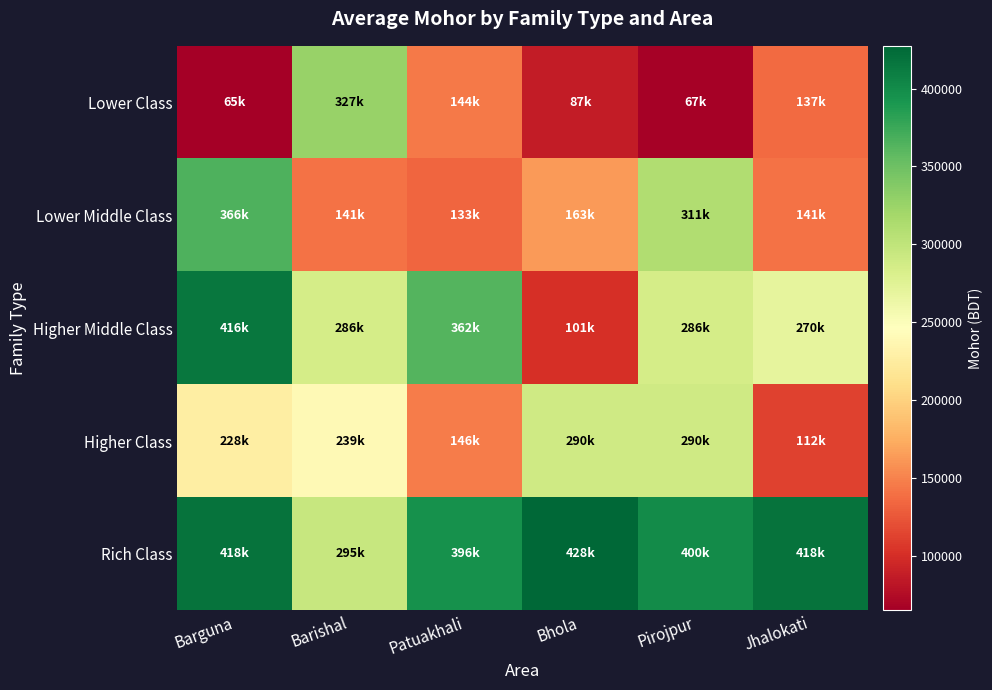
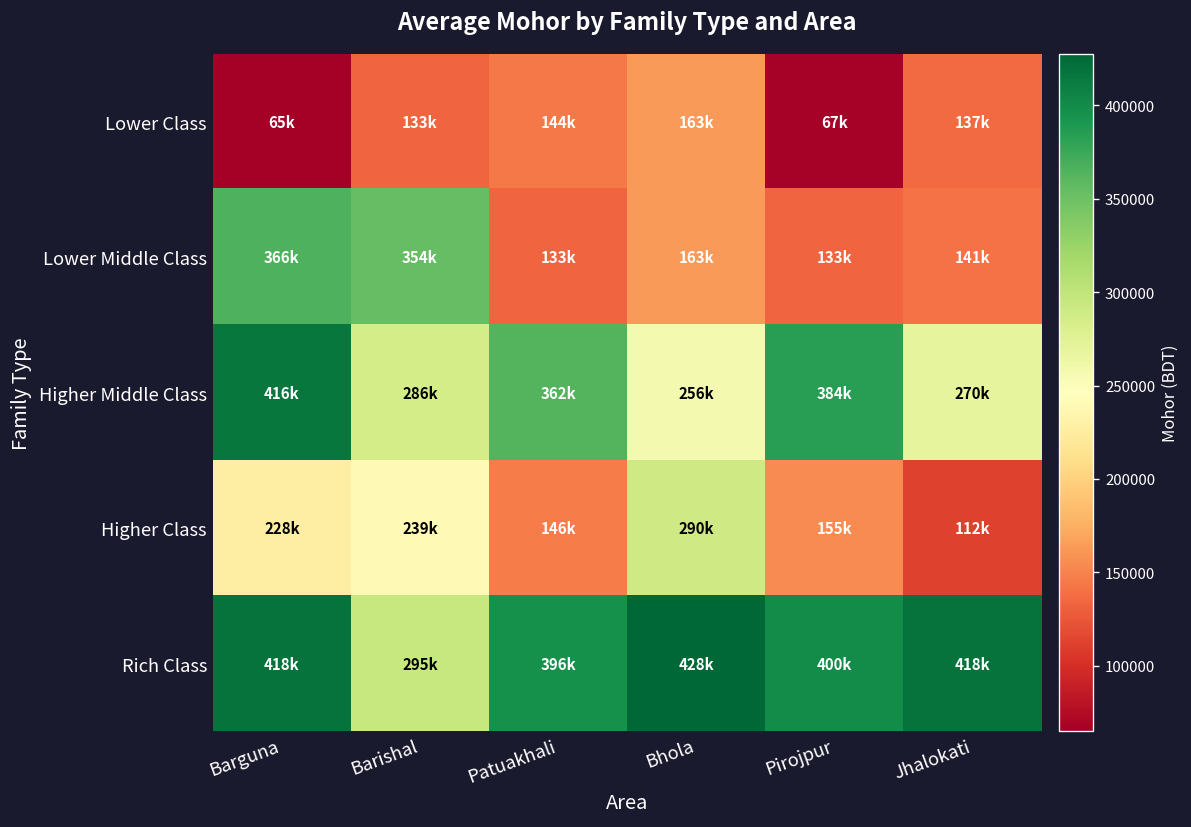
Lower Class, Barishal: 327k -> 133k
Lower Class, Bhola: 87k -> 163k
Lower Middle Class, Barishal: 141k -> 354k
Lower Middle Class, Pirojpur: 311k -> 133k
Higher Middle Class, Bhola: 101k -> 256k
Higher Middle Class, Pirojpur: 286k -> 384k
Higher Class, Pirojpur: 290k -> 155k
